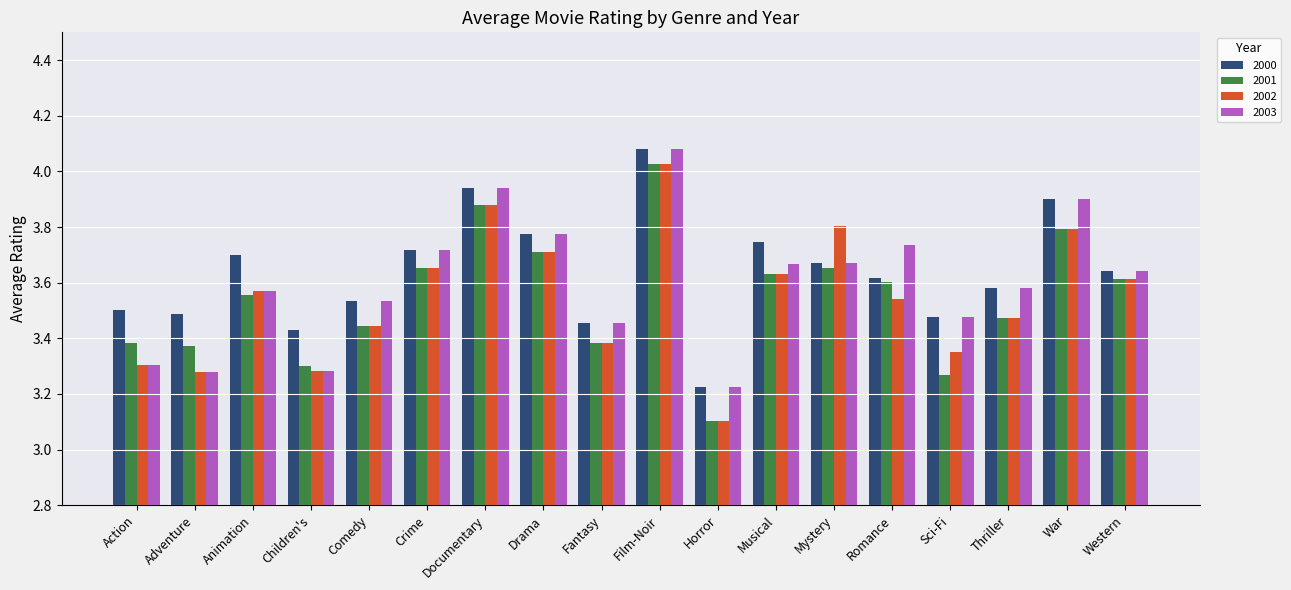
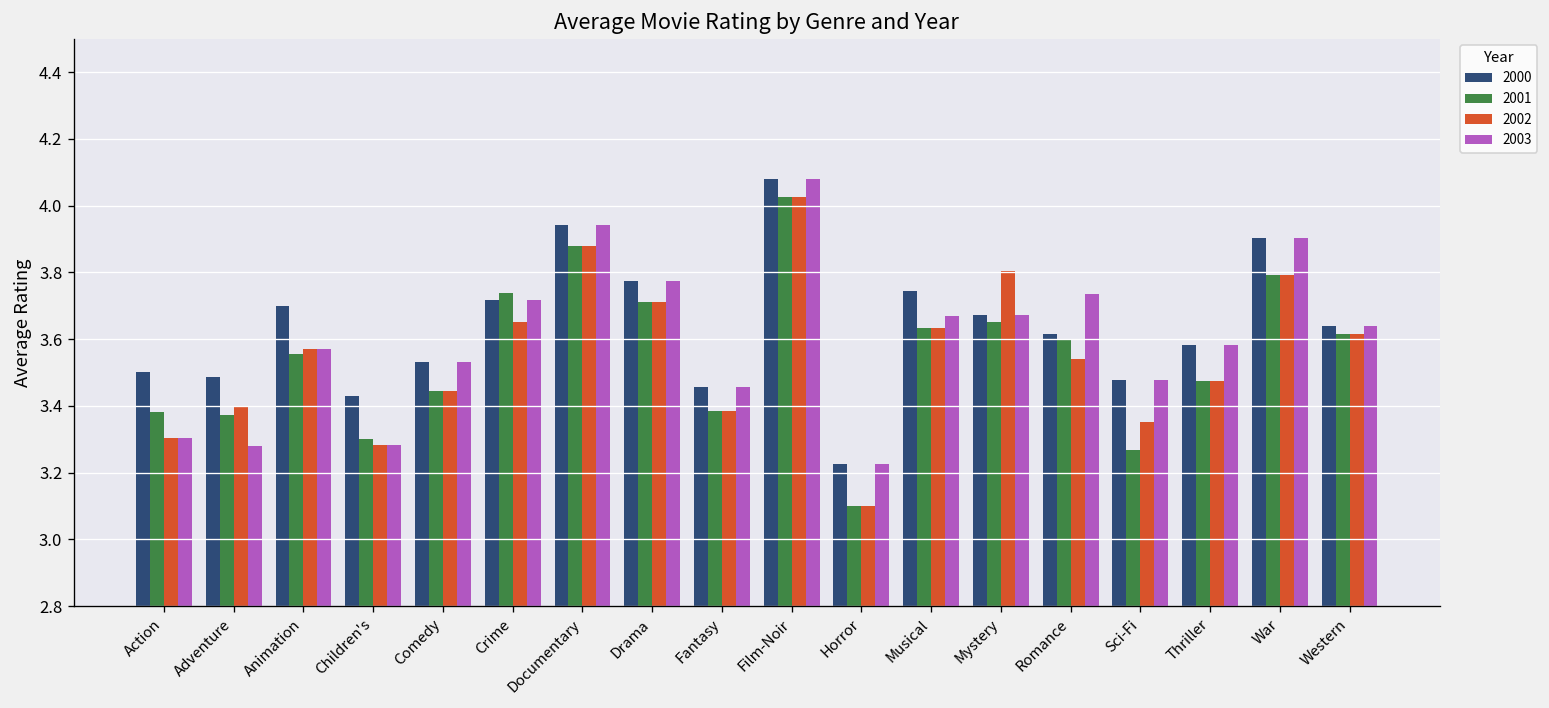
2002, Adventure: 3.28 -> 3.40
2001, Crime: 3.65 -> 3.74
